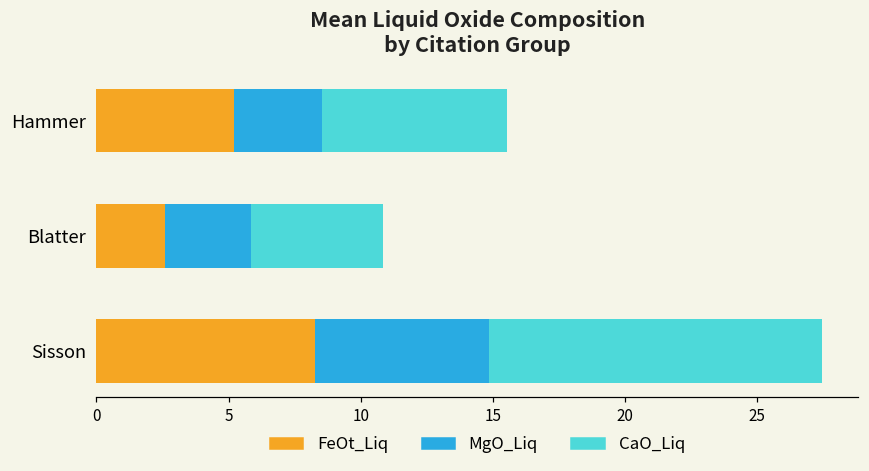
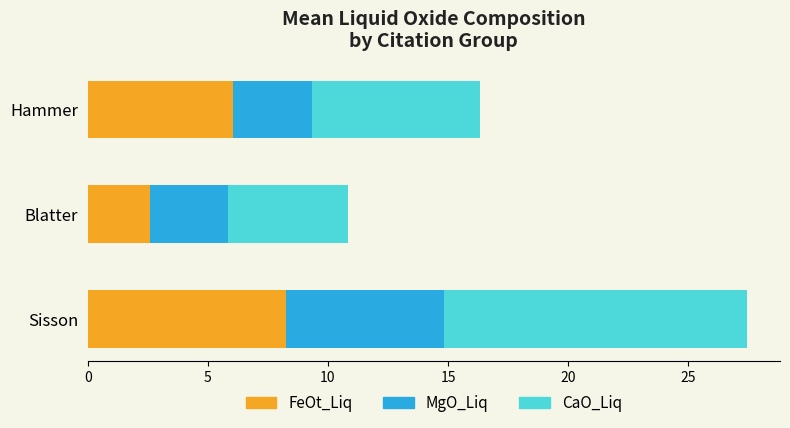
FeOt_Liq, Hammer: 5.2 -> 6.0
